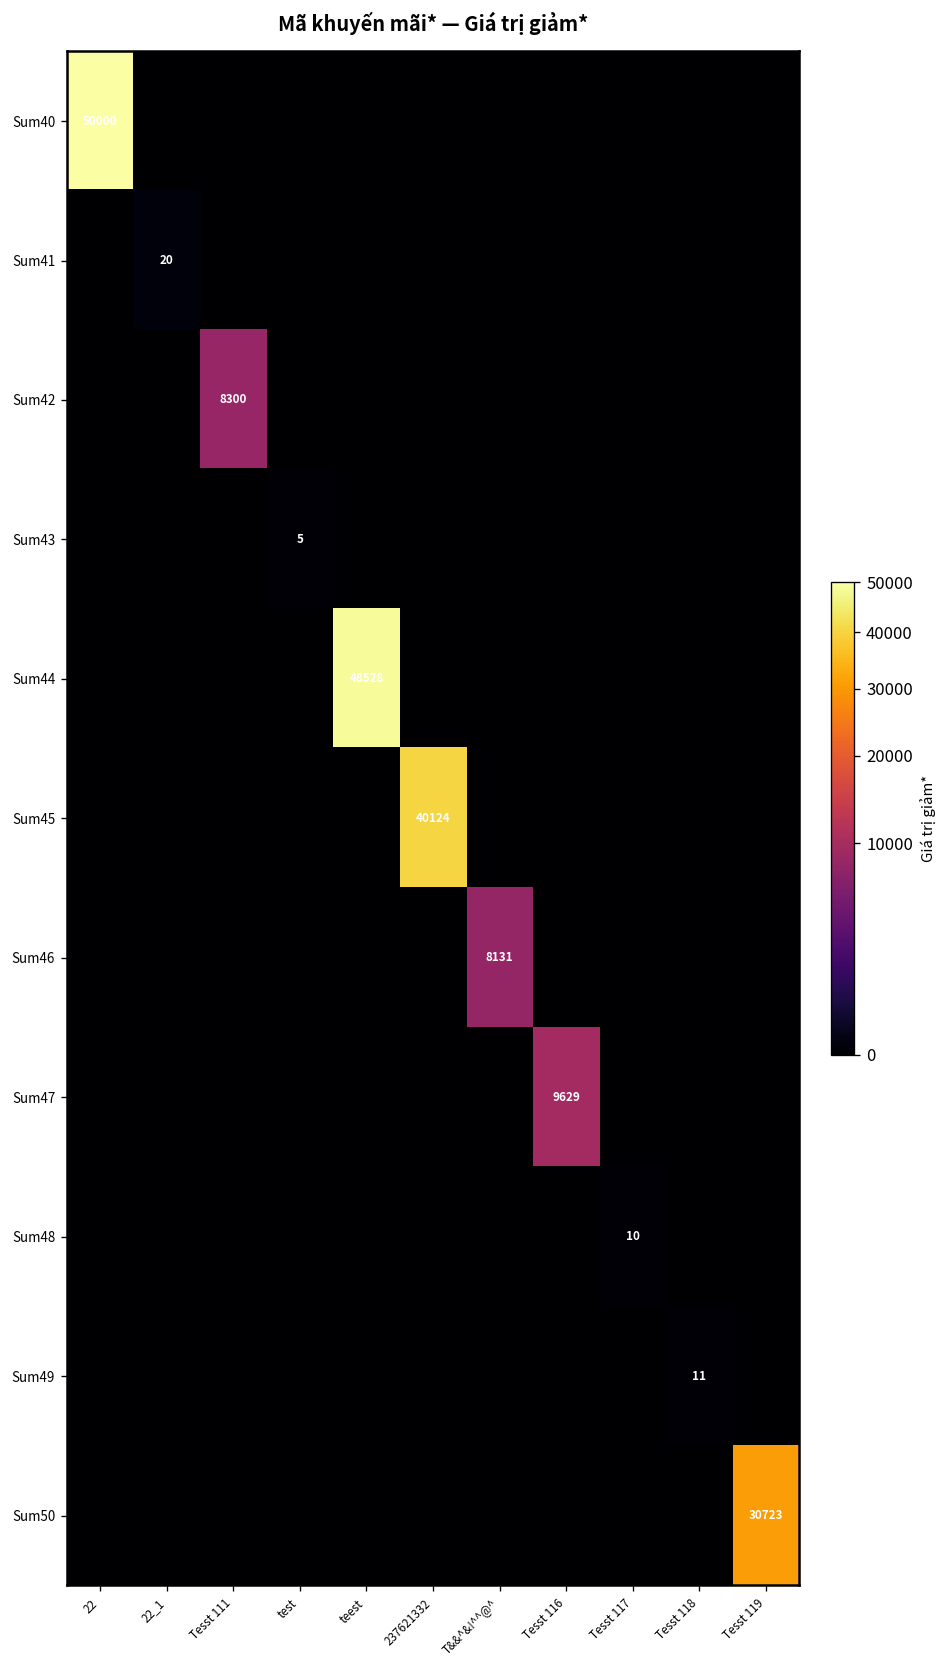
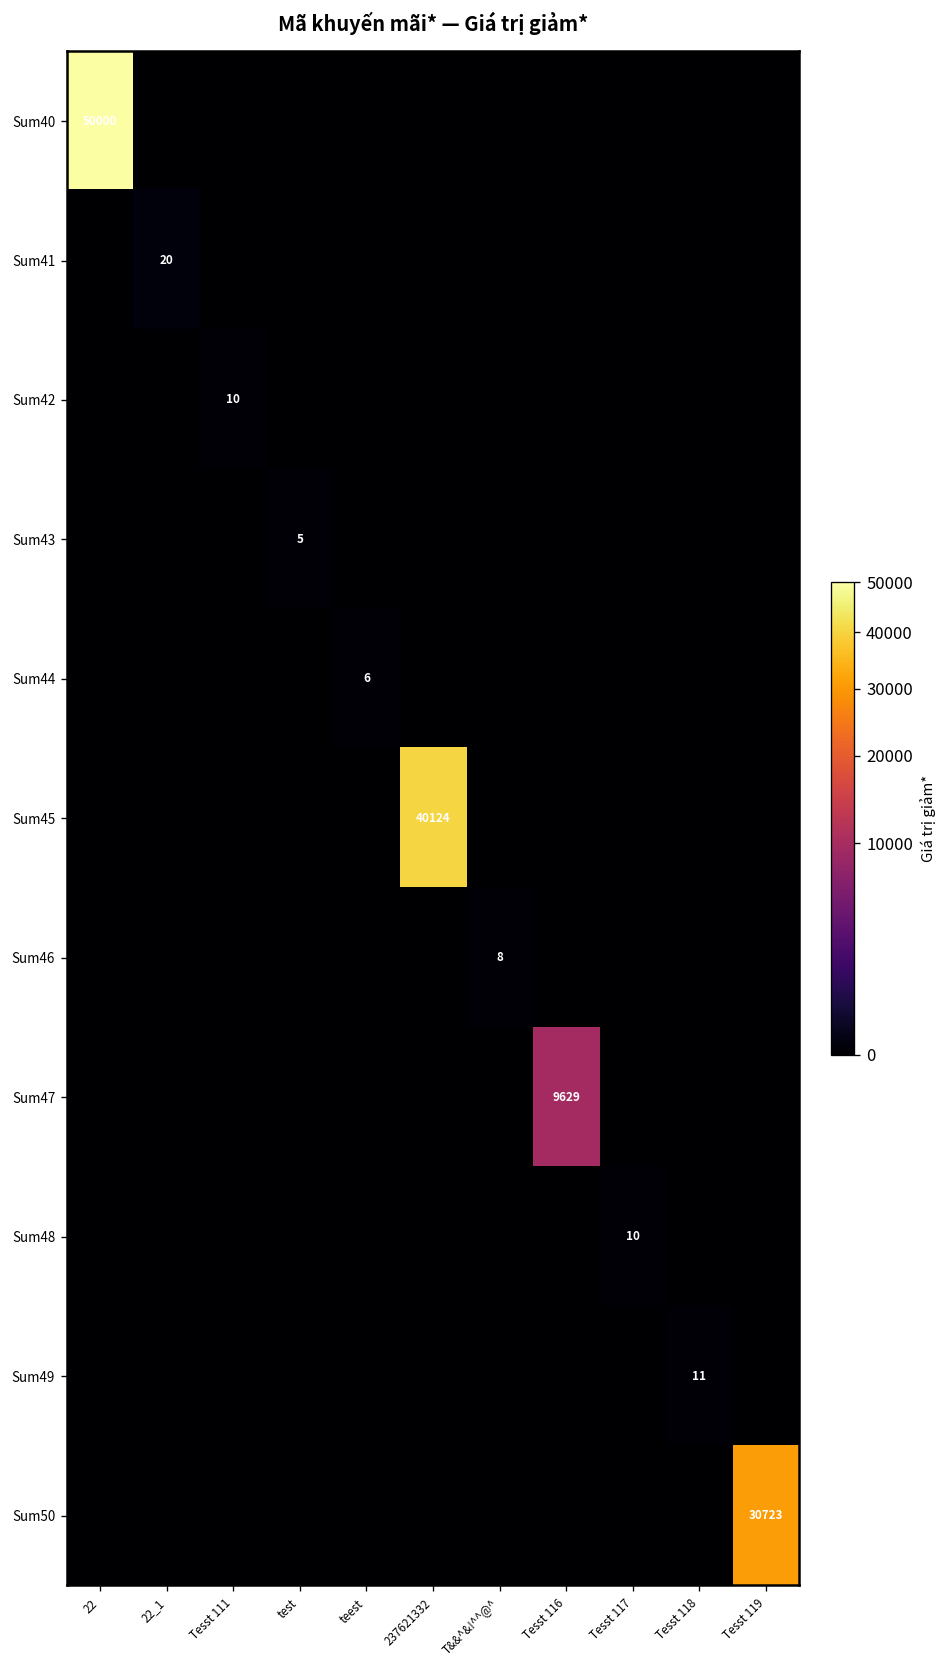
Sum42, Tesst 111: 8300 -> 10
Sum44, teest: 48528 -> 6
Sum46, T&&^&!^^@^: 8131 -> 8
